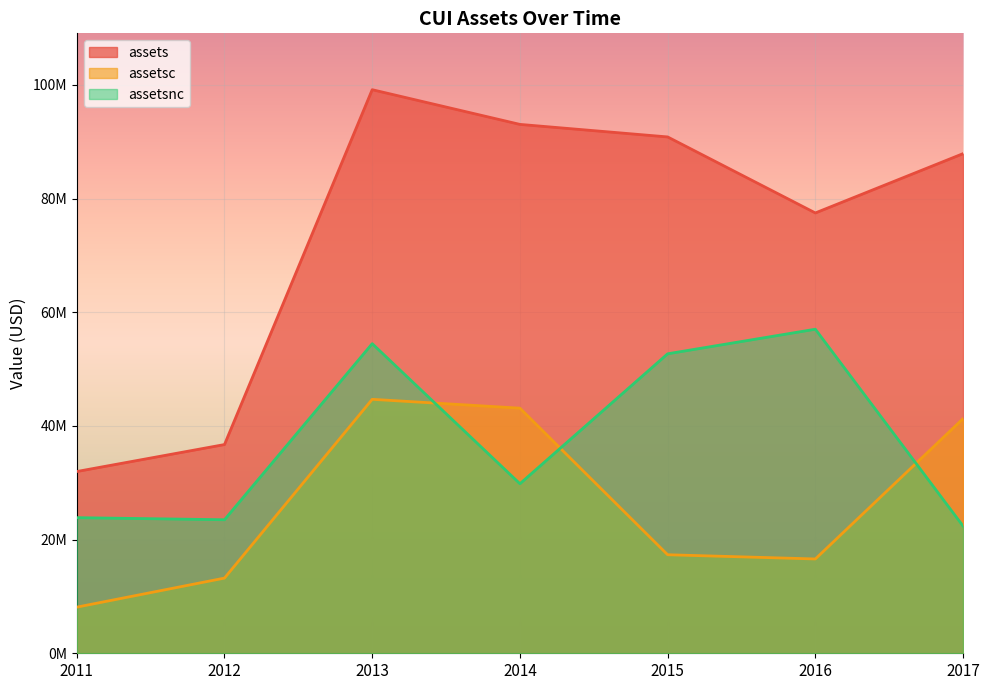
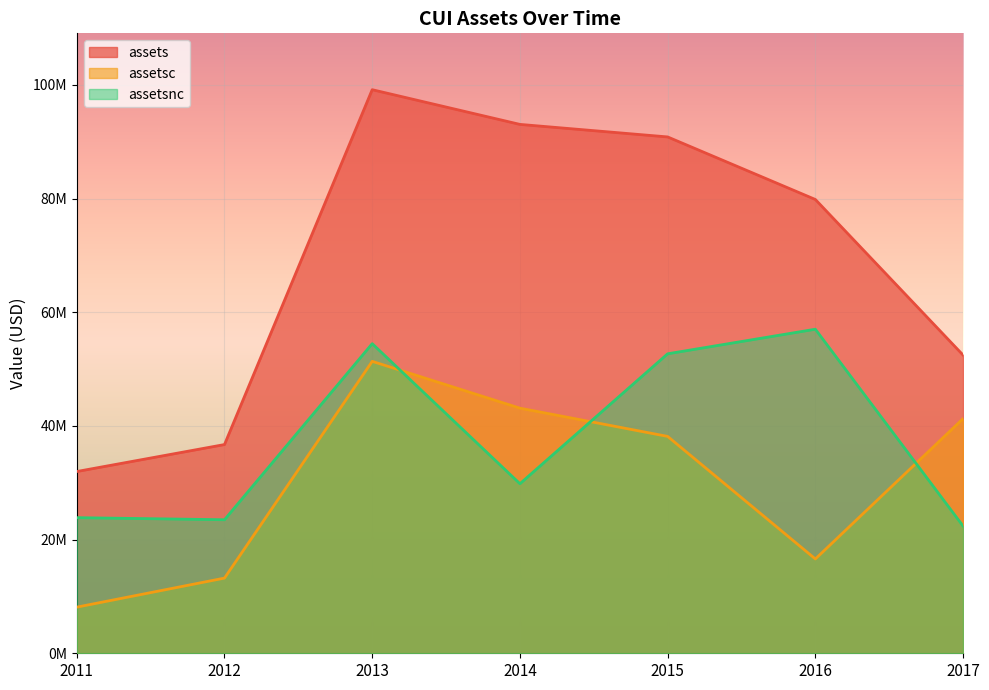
assetsc, 2013: 45000000 -> 51000000
assetsc, 2015: 17000000 -> 38000000
assets, 2016: 77000000 -> 80000000
assets, 2017: 88000000 -> 52000000
